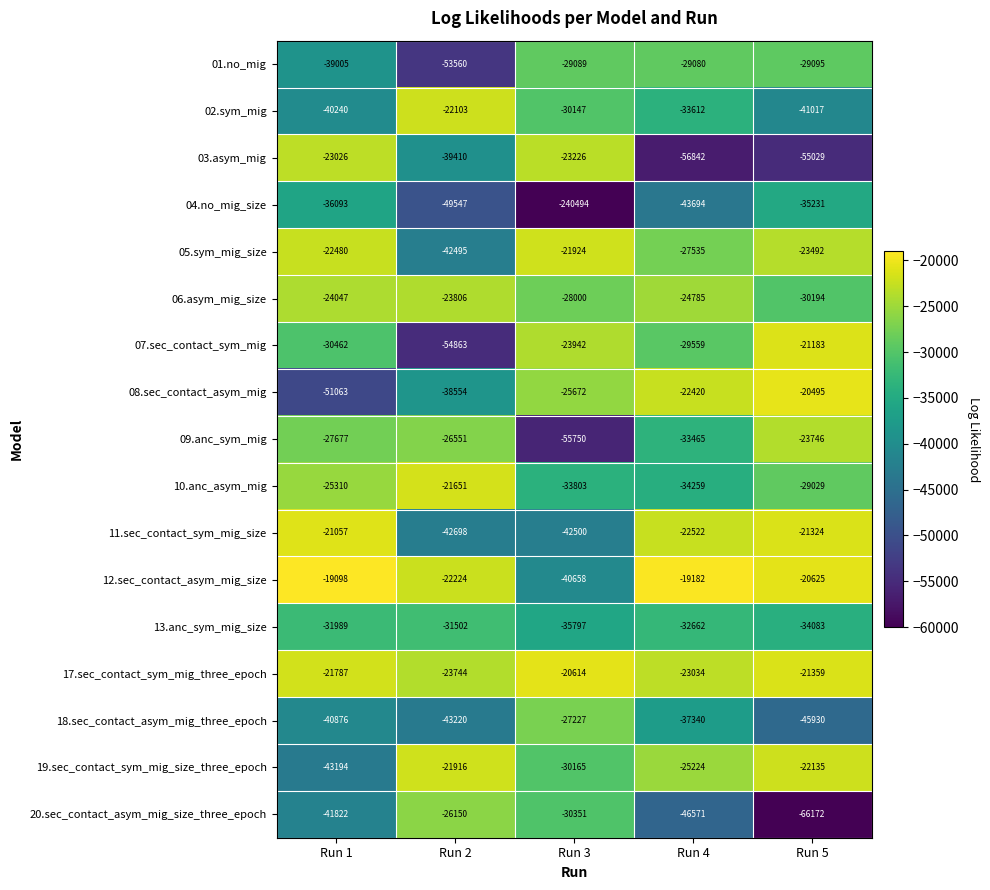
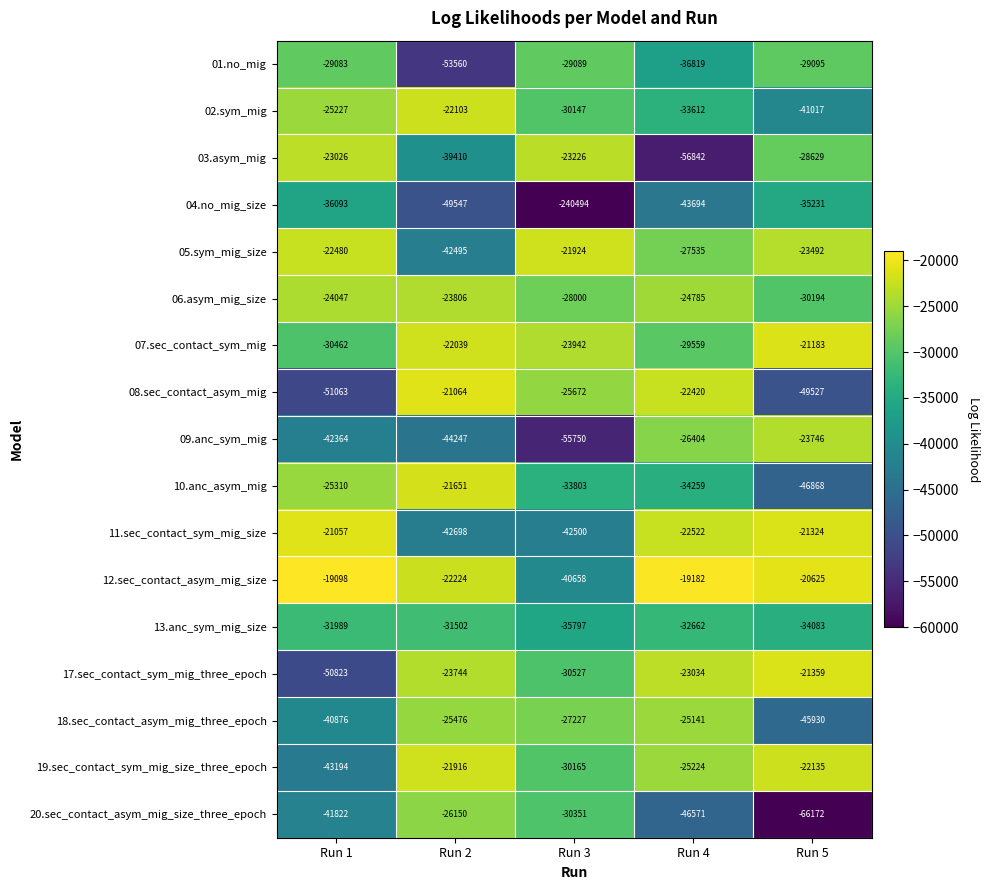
01.no_mig, Run 1: -39005 -> -29083
01.no_mig, Run 4: -29080 -> -36819
02.sym_mig, Run 1: -40240 -> -25227
03.asym_mig, Run 5: -55029 -> -28629
07.sec_contact_sym_mig, Run 2: -54863 -> -22039
08.sec_contact_asym_mig, Run 2: -38554 -> -21064
08.sec_contact_asym_mig, Run 5: -20495 -> -49527
09.anc_sym_mig, Run 1: -27677 -> -42364
09.anc_sym_mig, Run 2: -26551 -> -44247
09.anc_sym_mig, Run 4: -33465 -> -26404
10.anc_asym_mig, Run 5: -29029 -> -46868
17.sec_contact_sym_mig_three_epoch, Run 1: -21787 -> -50823
17.sec_contact_sym_mig_three_epoch, Run 3: -20614 -> -30527
18.sec_contact_asym_mig_three_epoch, Run 2: -43220 -> -25476
18.sec_contact_asym_mig_three_epoch, Run 4: -37340 -> -25141
